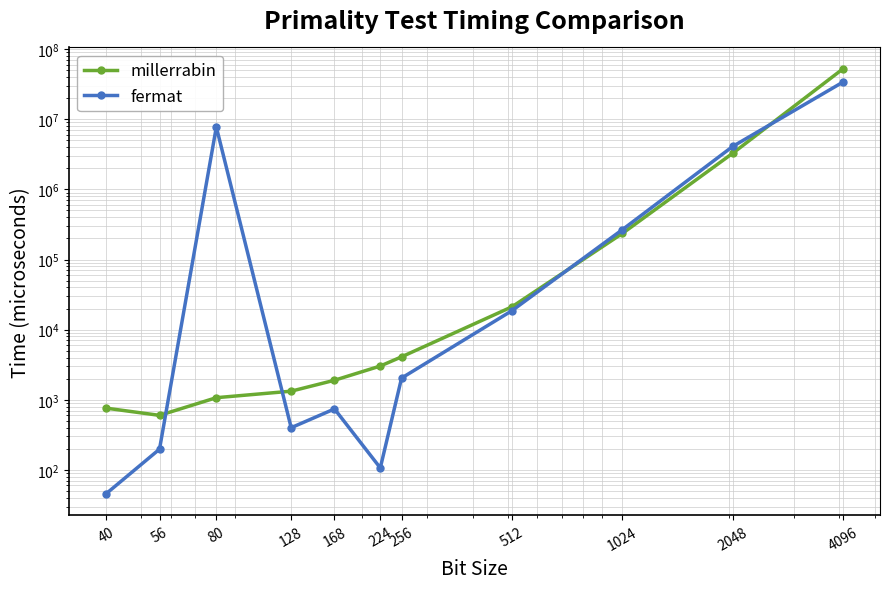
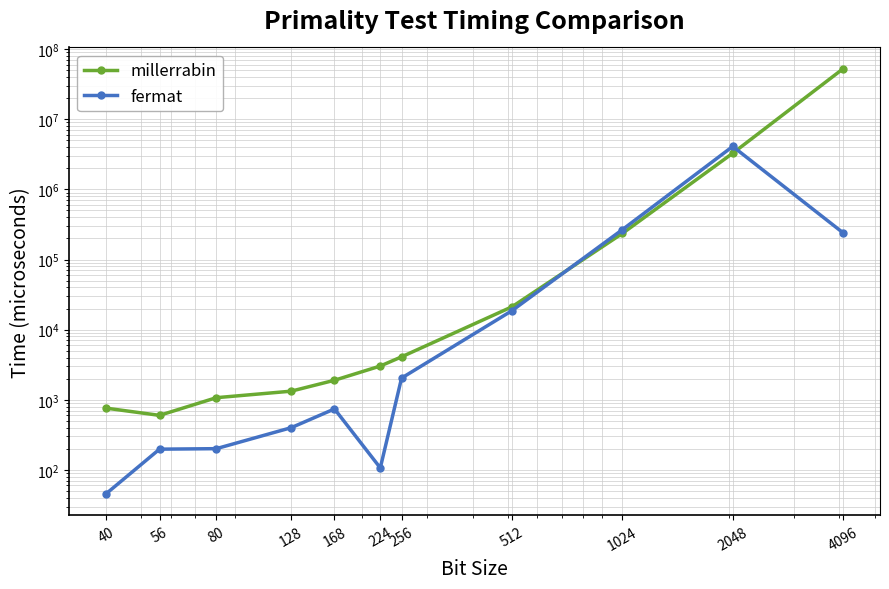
fermat, 80: 8000000 -> 200
fermat, 4096: 30000000 -> 240000
